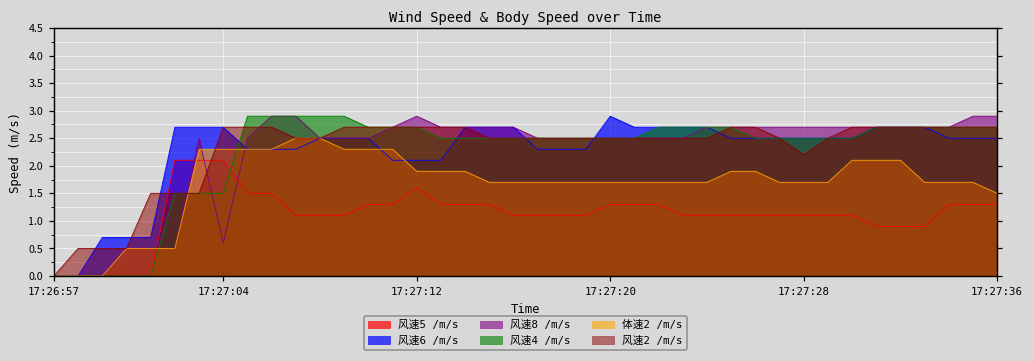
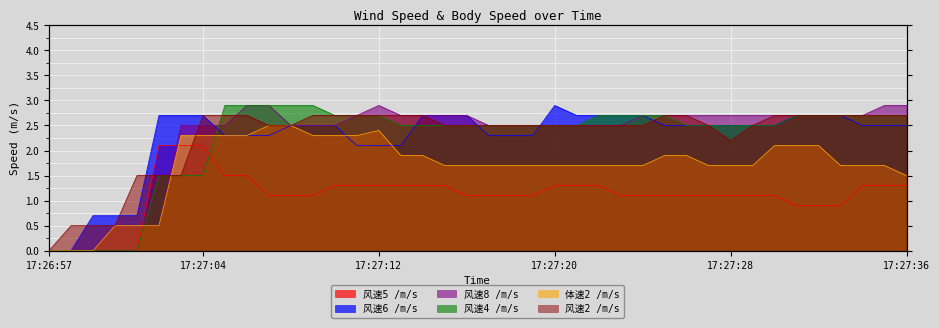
风速8 /m/s, 17:27:04: 0.6 -> 2.5
风速5 /m/s, 17:27:12: 1.6 -> 1.3
体速2 /m/s, 17:27:12: 1.9 -> 2.4
